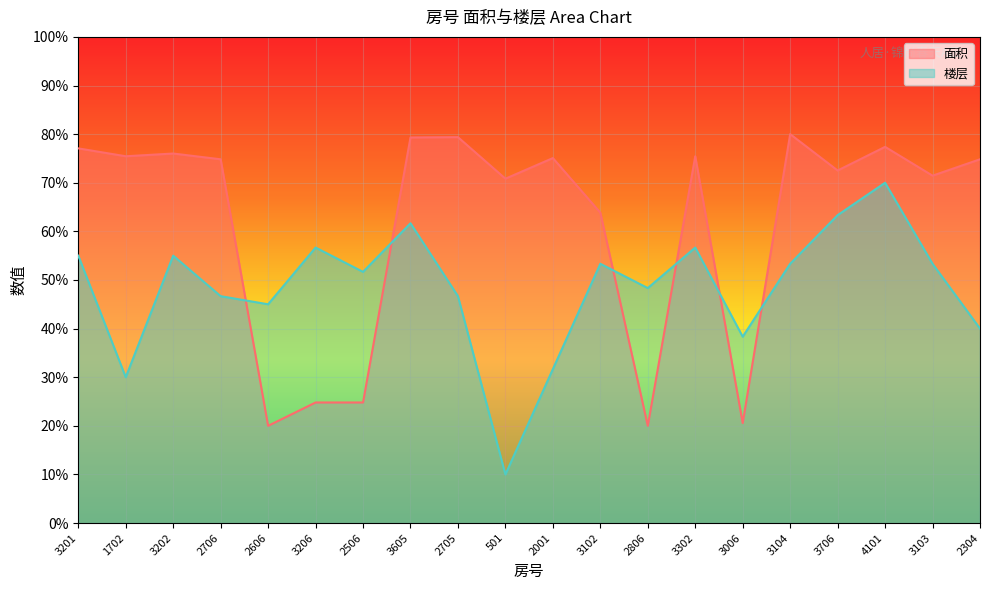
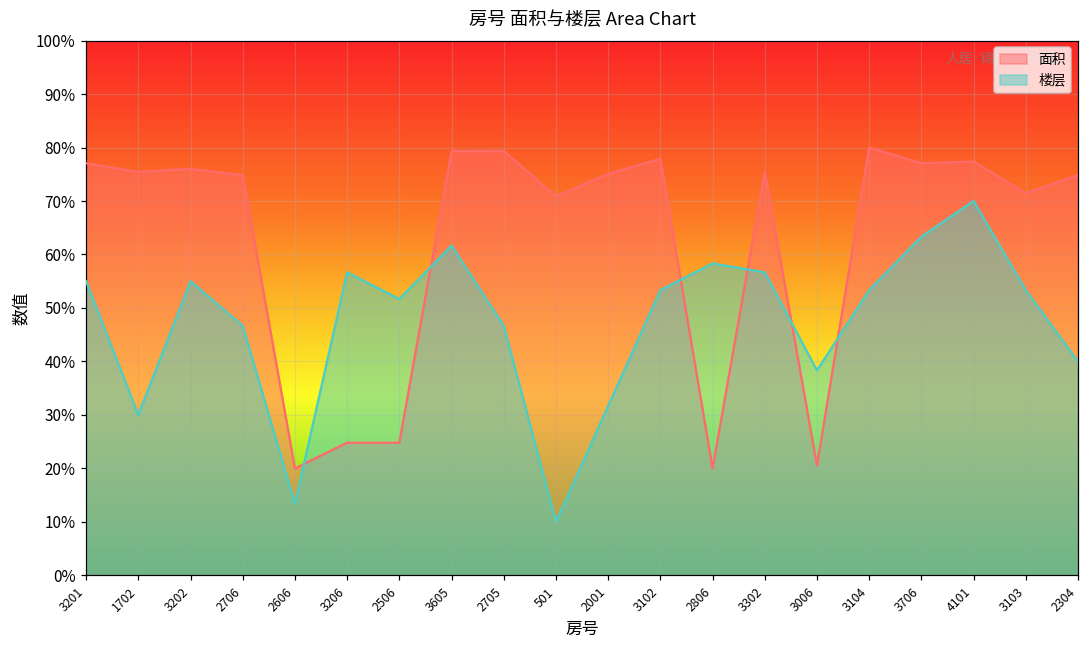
楼层, 2606: 45% -> 13%
面积, 3102: 64% -> 78%
楼层, 2806: 48% -> 58%
面积, 3706: 73% -> 77%
